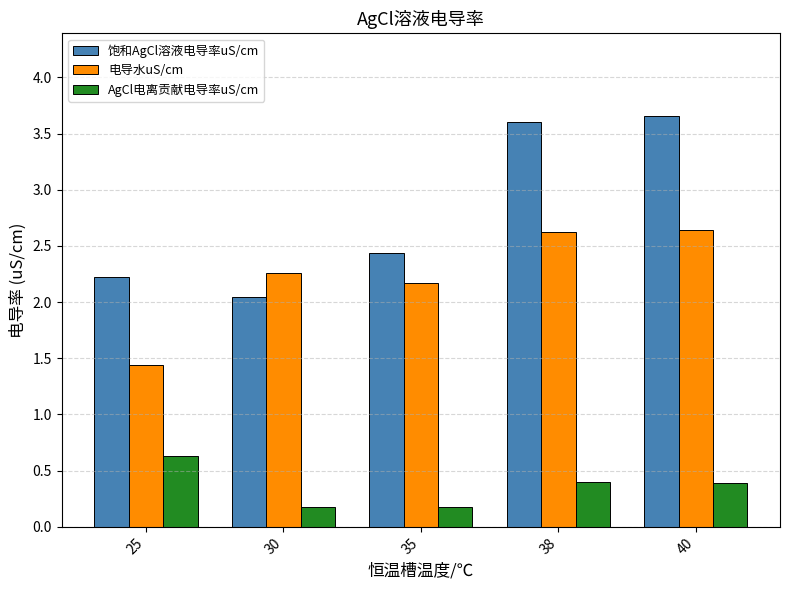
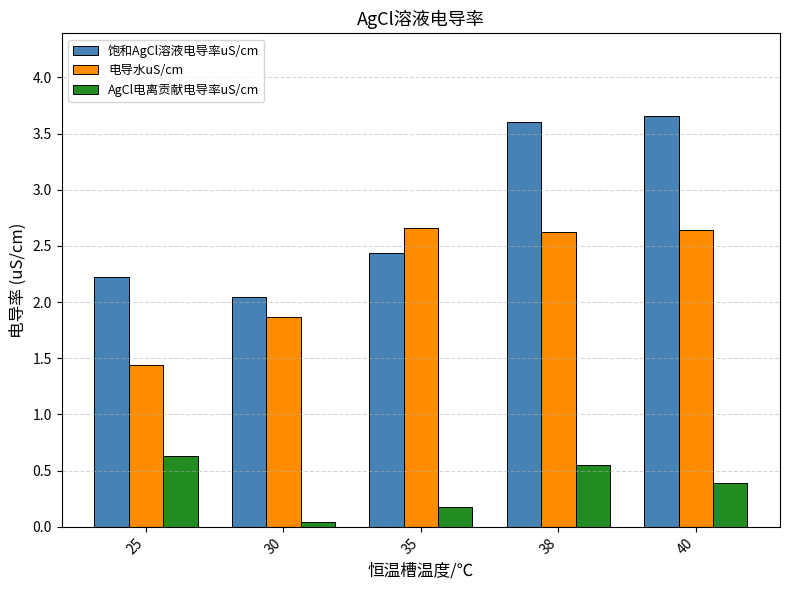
电导水uS/cm, 30: 2.26 -> 1.87
AgCl电离贡献电导率uS/cm, 30: 0.18 -> 0.04
电导水uS/cm, 35: 2.17 -> 2.66
AgCl电离贡献电导率uS/cm, 38: 0.40 -> 0.55
